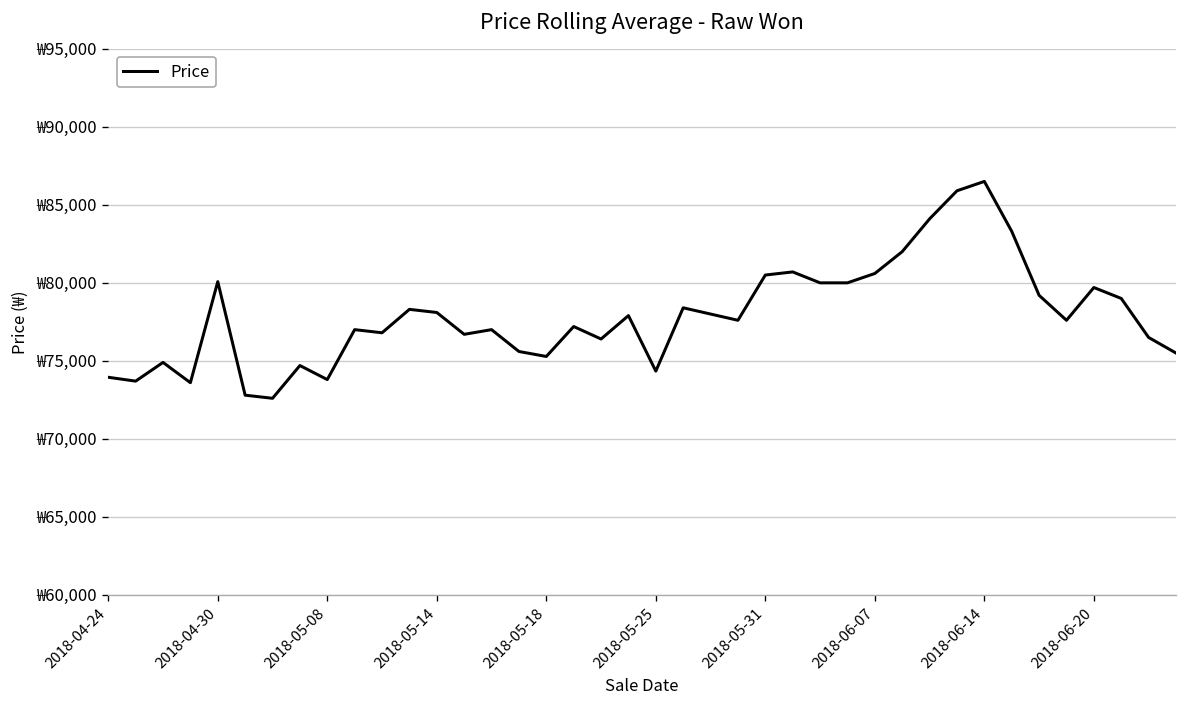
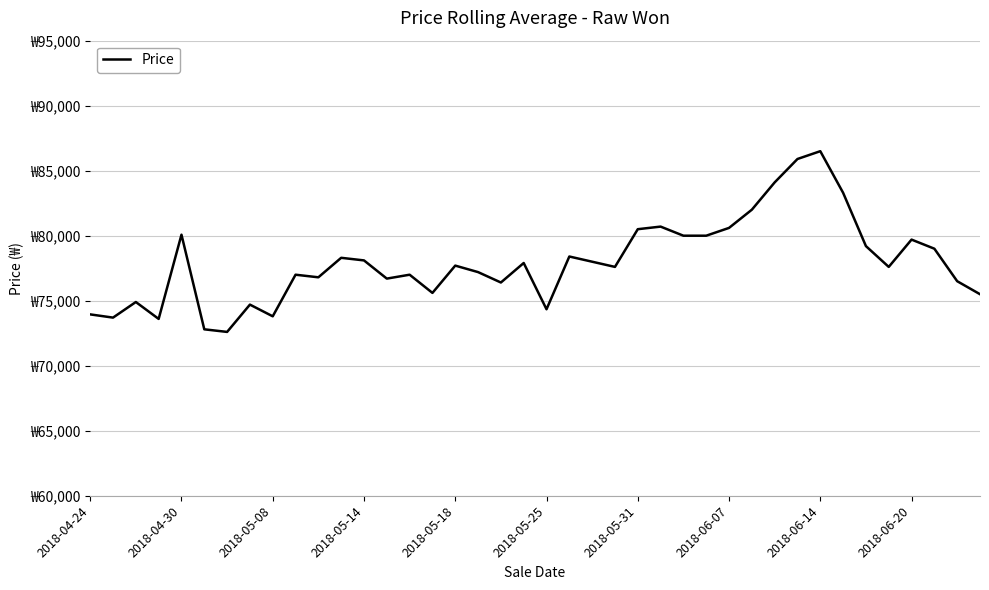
2018-05-18: ₩75,300 -> ₩77,700
